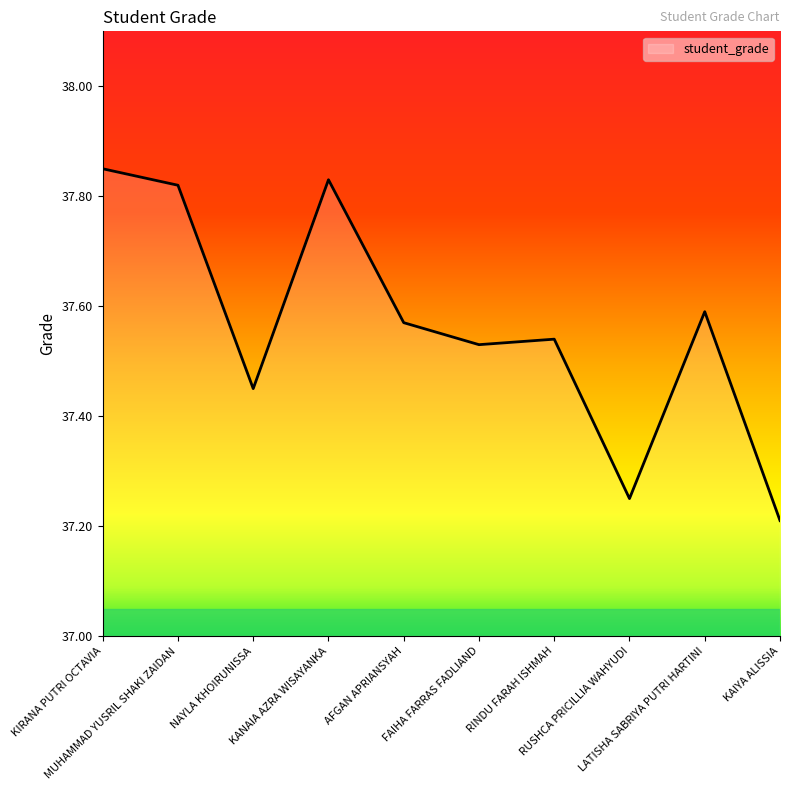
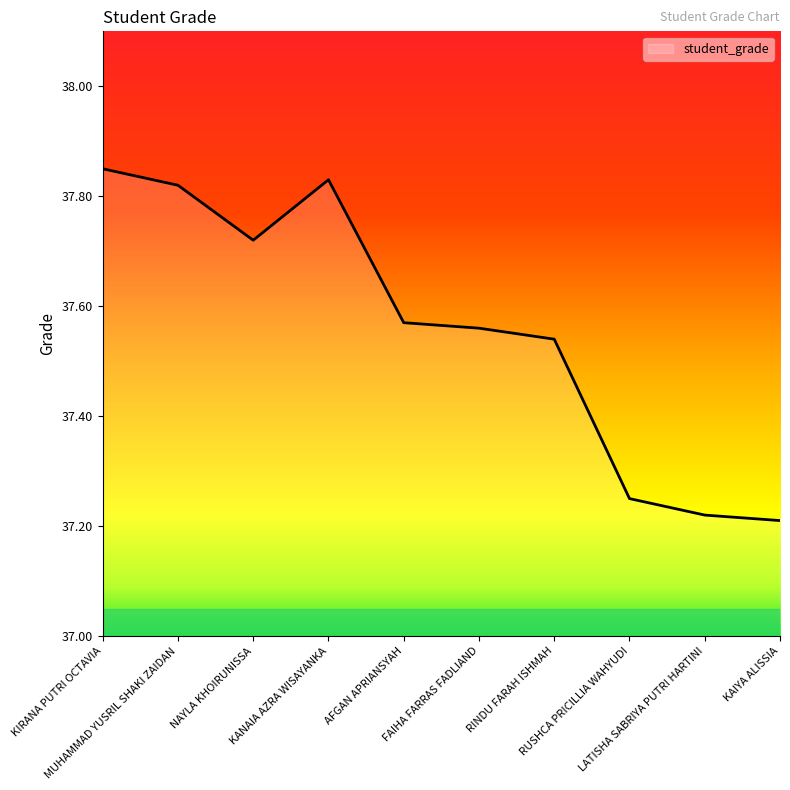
NAYLA KHOIRUNISSA: 37.45 -> 37.72
FAIHA FARRAS FADLIAND: 37.53 -> 37.56
LATISHA SABRIYA PUTRI HARTINI: 37.59 -> 37.22
